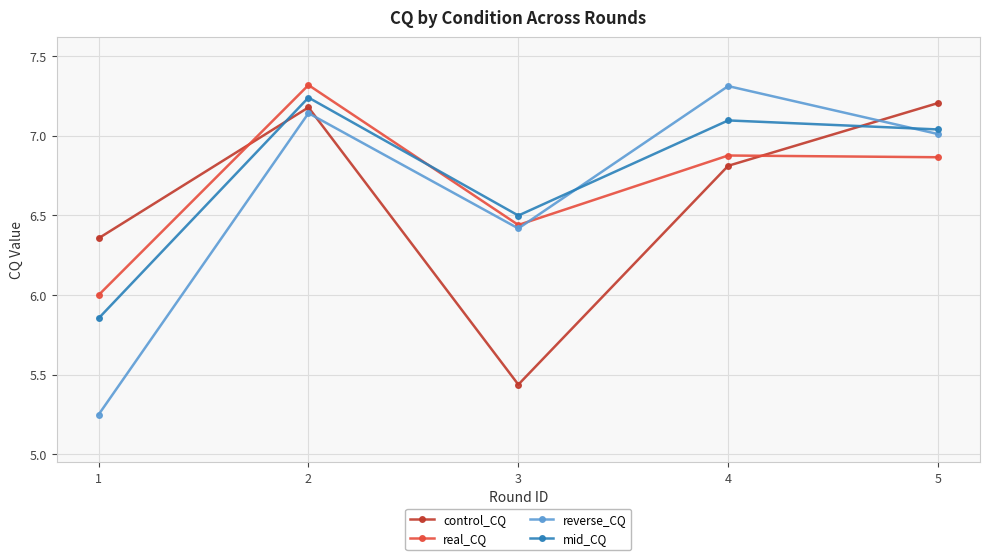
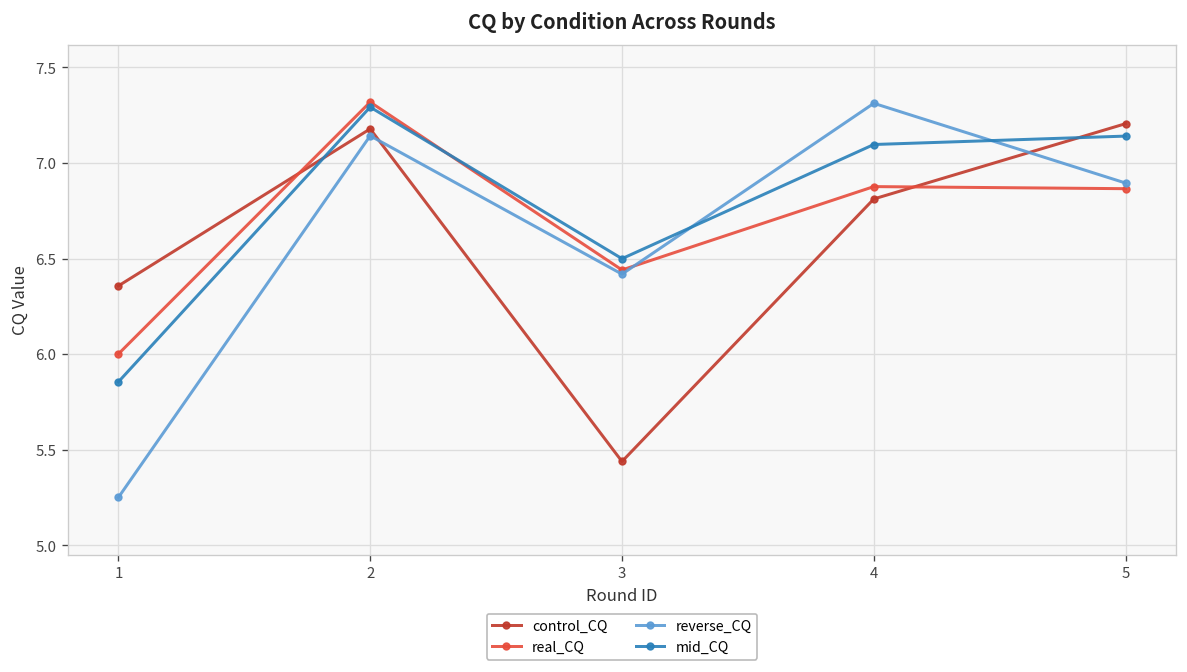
mid_CQ, 2: 7.24 -> 7.29
reverse_CQ, 5: 7.01 -> 6.89
mid_CQ, 5: 7.04 -> 7.14
